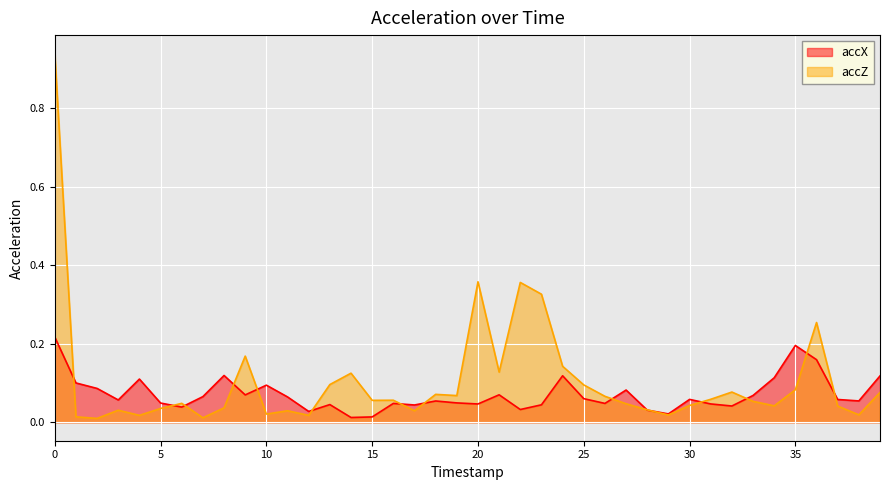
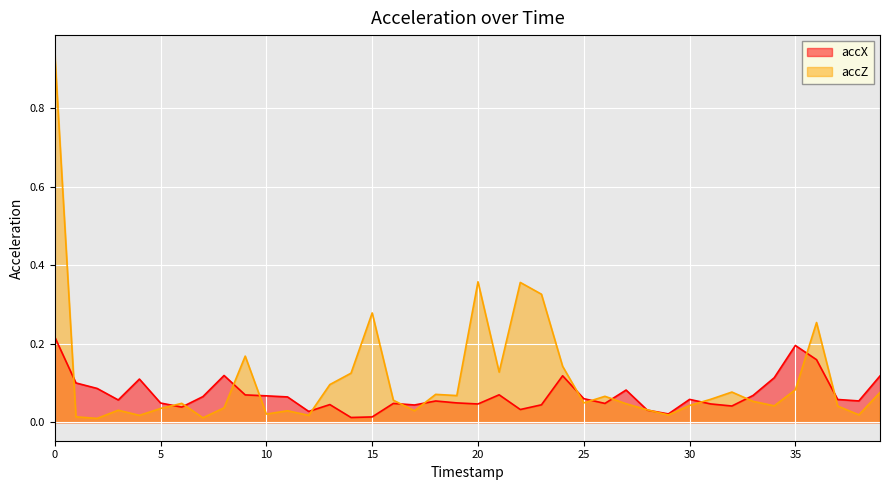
accX, 10: 0.09 -> 0.07
accZ, 15: 0.06 -> 0.28
accZ, 25: 0.10 -> 0.05
